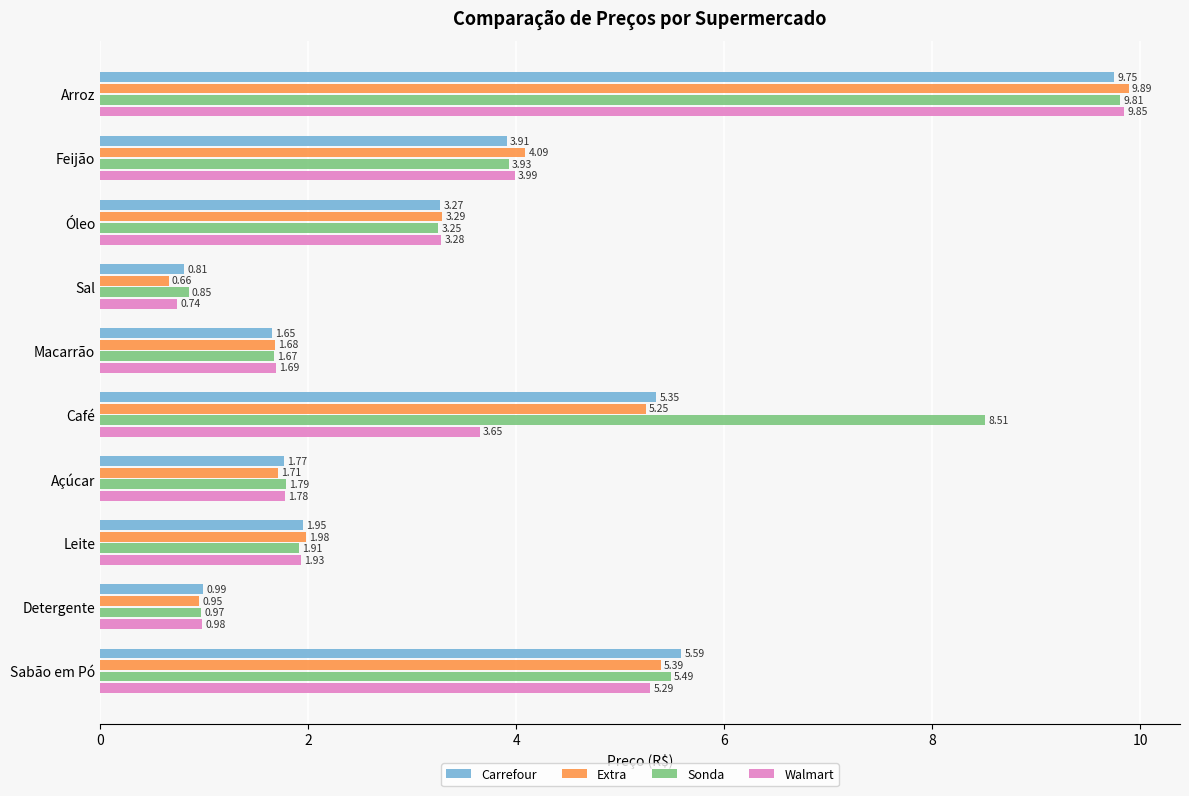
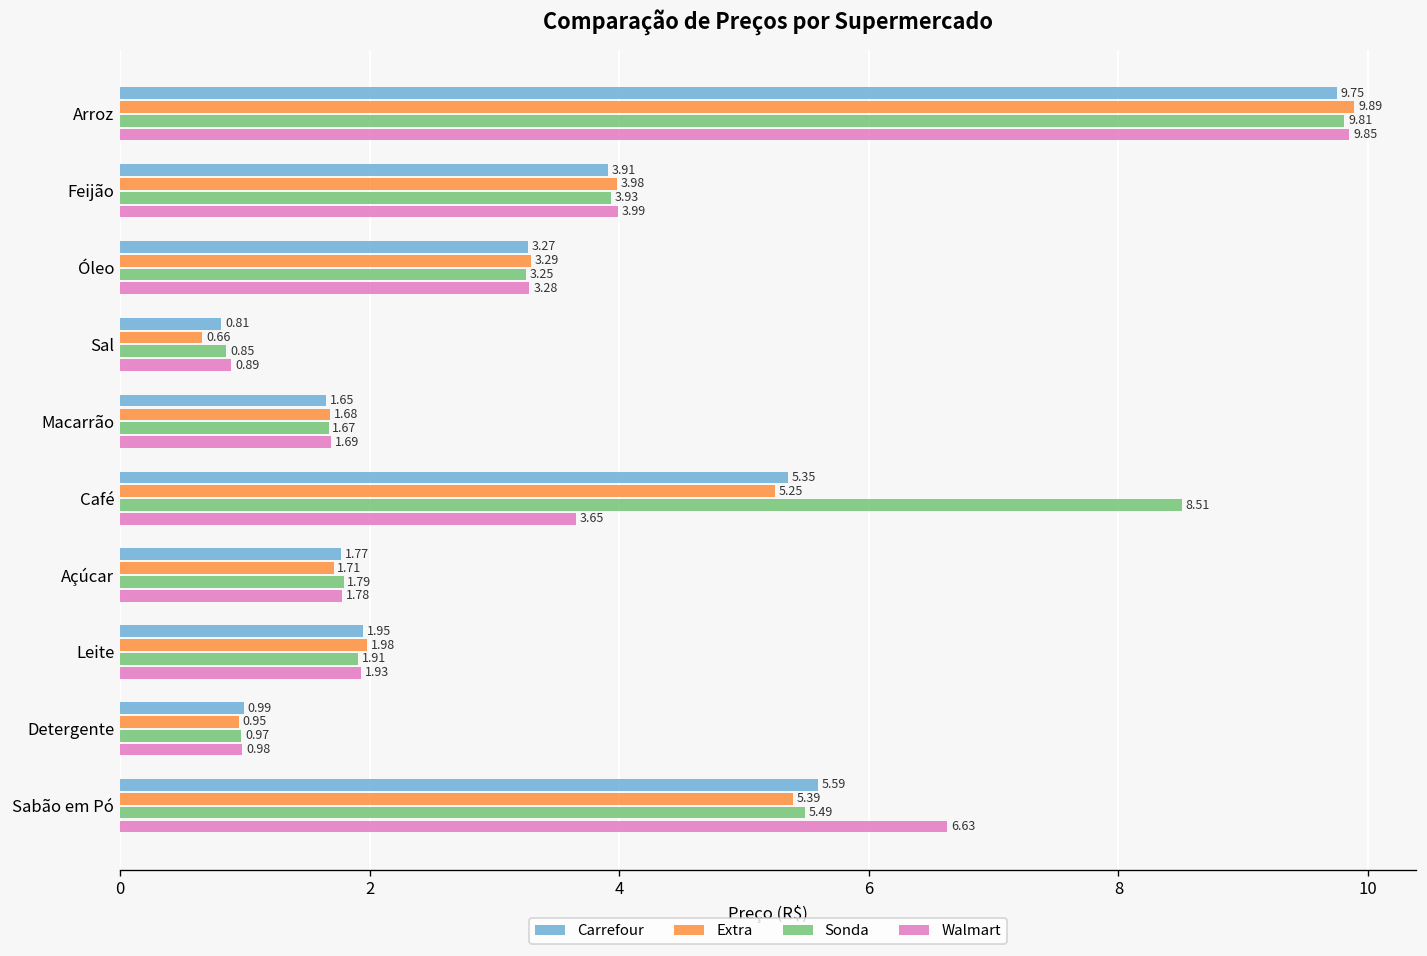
Extra, Feijão: 4.09 -> 3.98
Walmart, Sal: 0.74 -> 0.89
Walmart, Sabão em Pó: 5.29 -> 6.63
